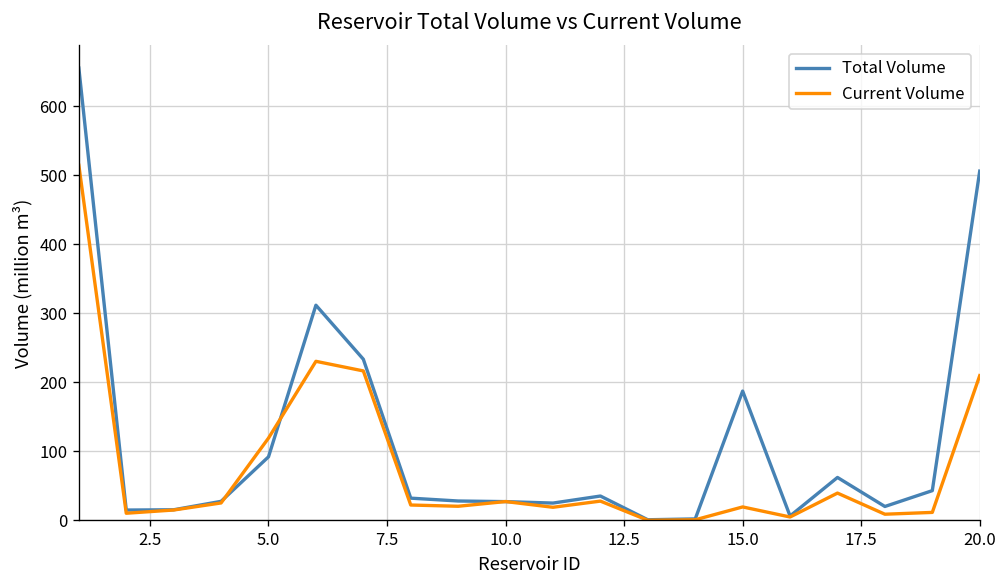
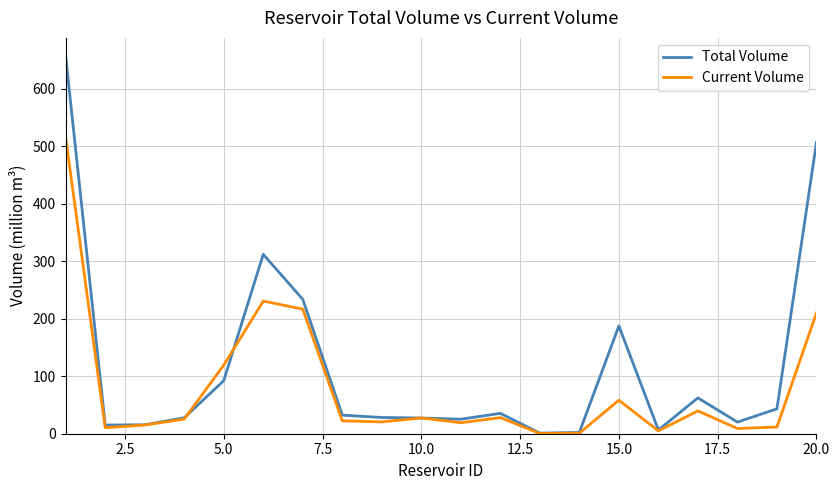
Current Volume, 15.0: 20 -> 60
